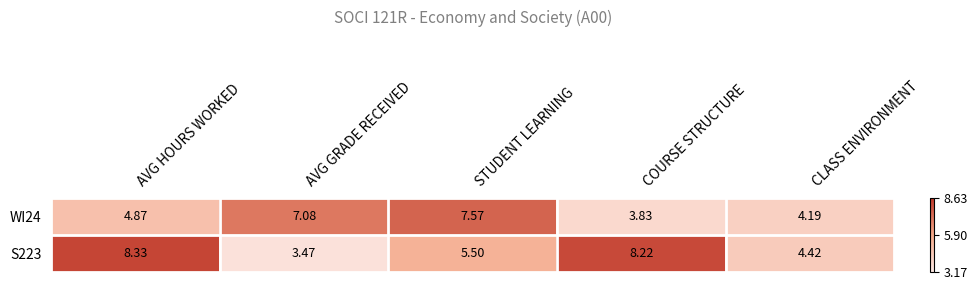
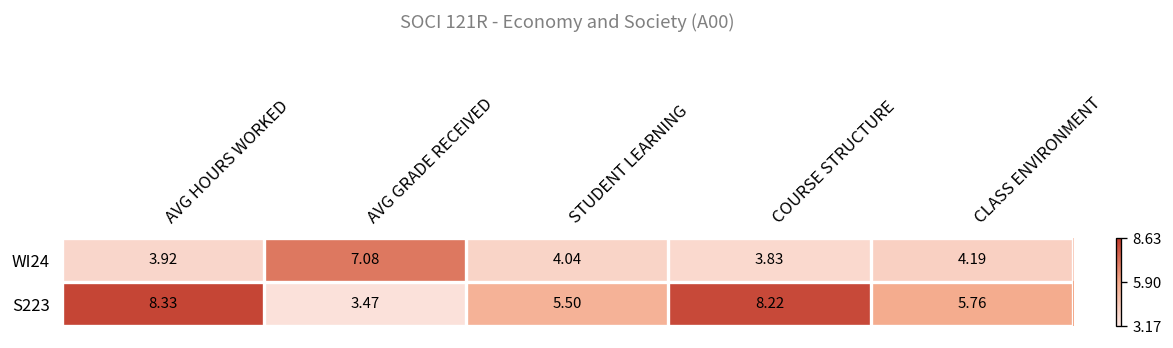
WI24, AVG HOURS WORKED: 4.87 -> 3.92
WI24, STUDENT LEARNING: 7.57 -> 4.04
S223, CLASS ENVIRONMENT: 4.42 -> 5.76
